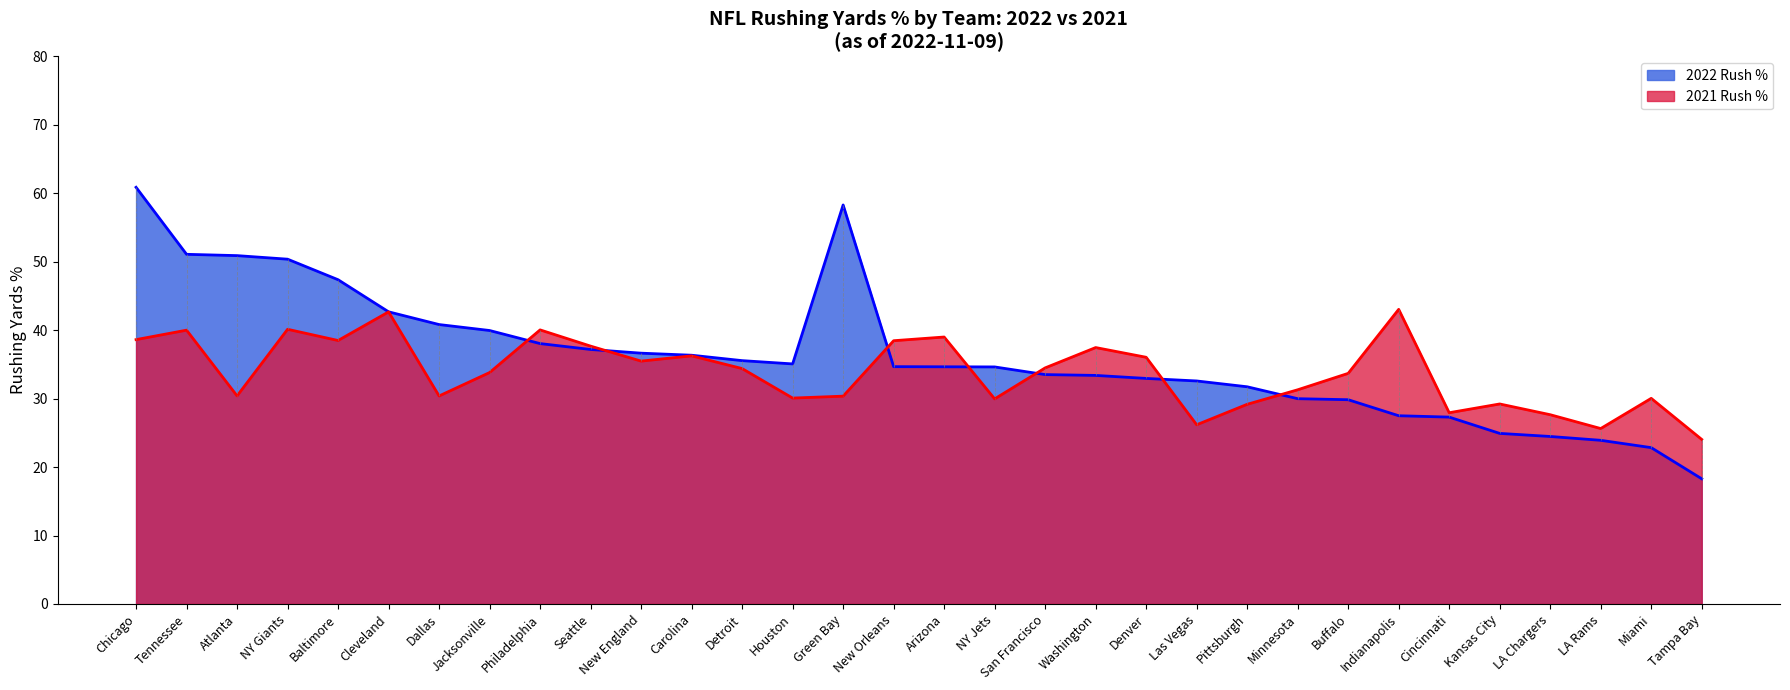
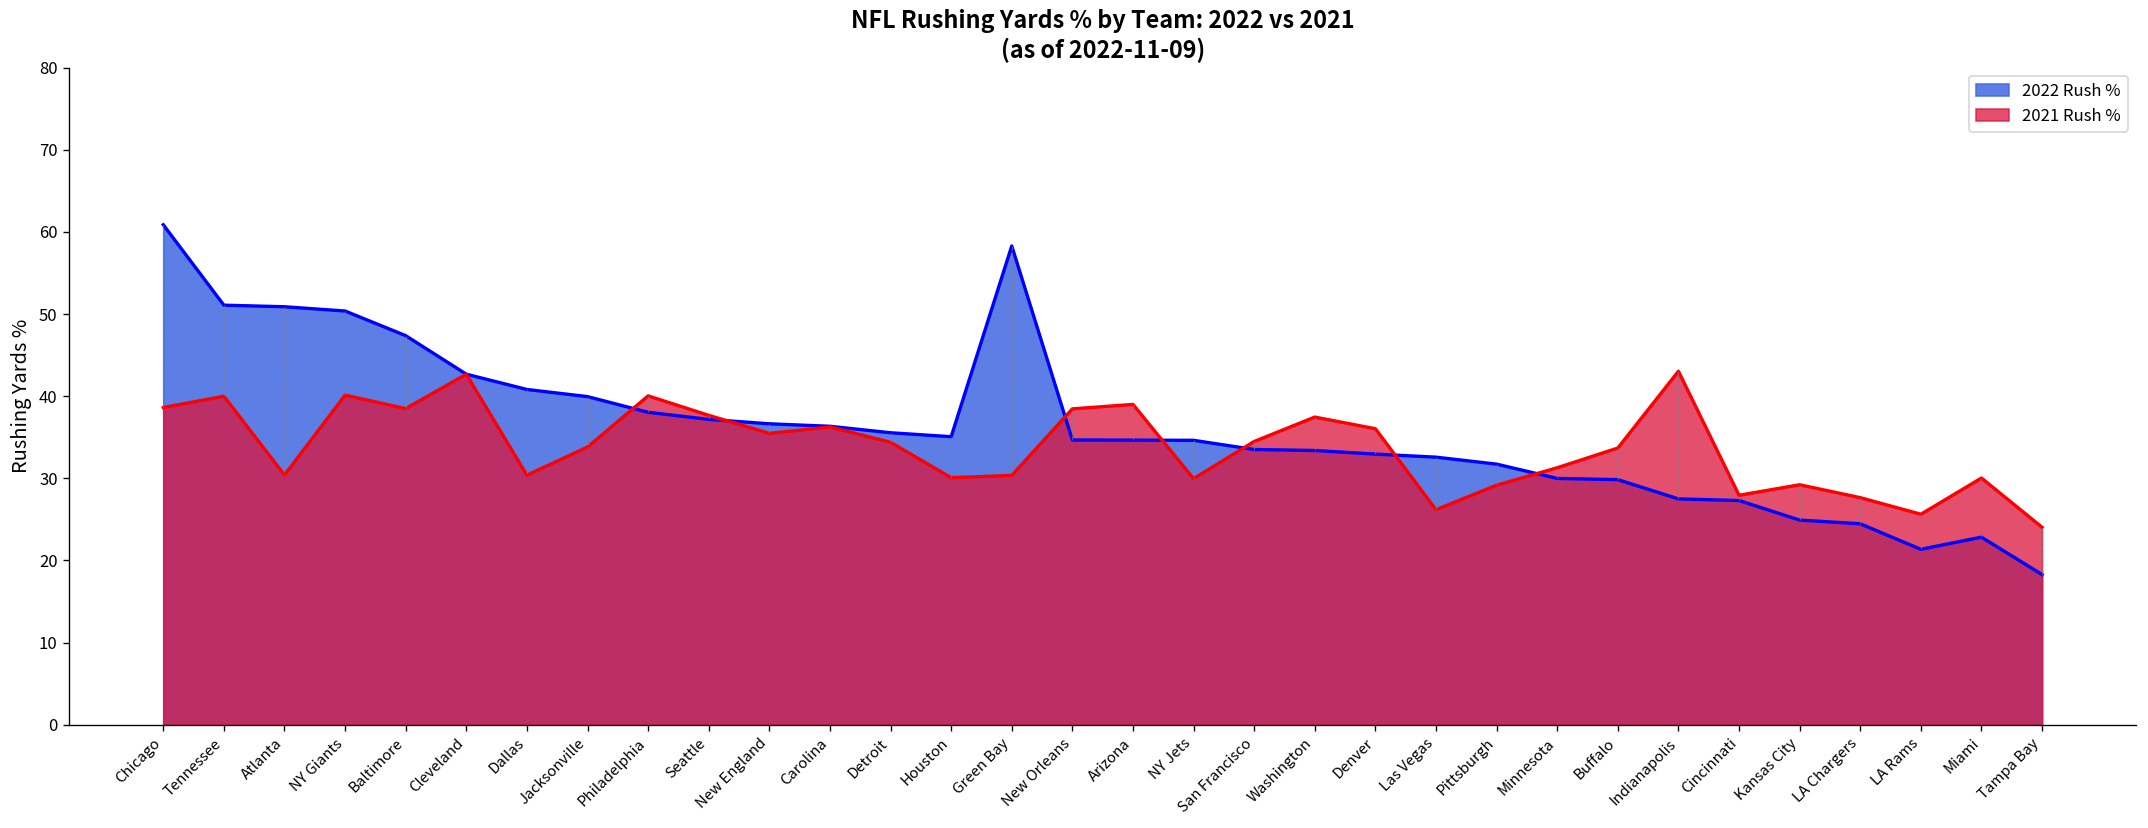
2022 Rush %, LA Rams: 24 -> 21
